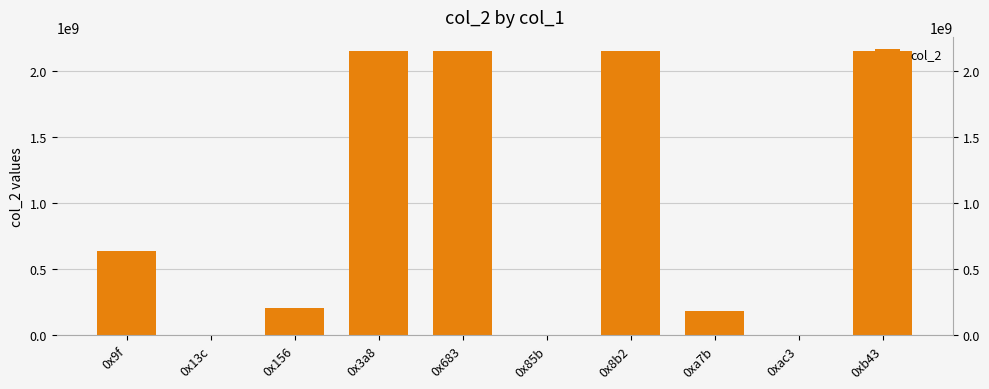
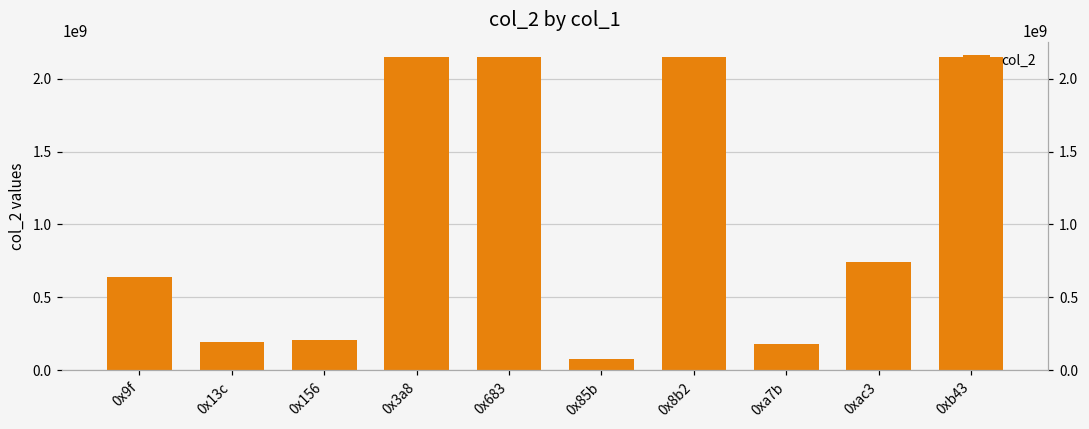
0x13c: 0 -> 190000000
0x85b: 0 -> 80000000
0xac3: 0 -> 740000000
